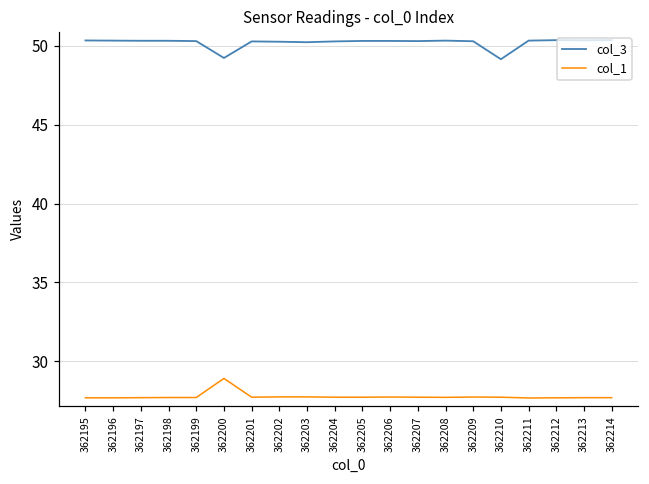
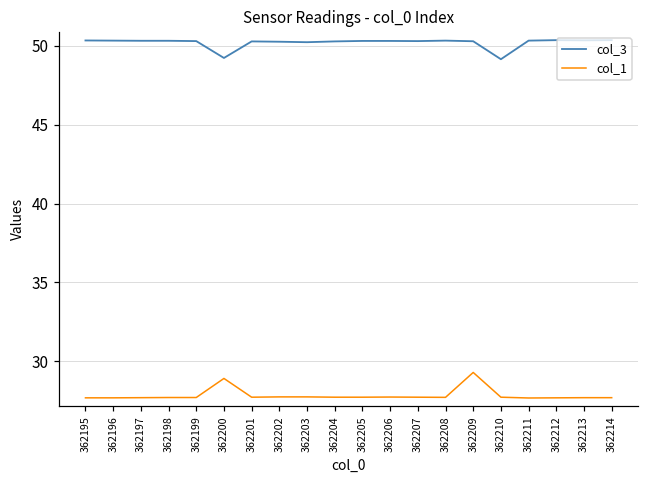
col_1, 362209: 27.7 -> 29.3
